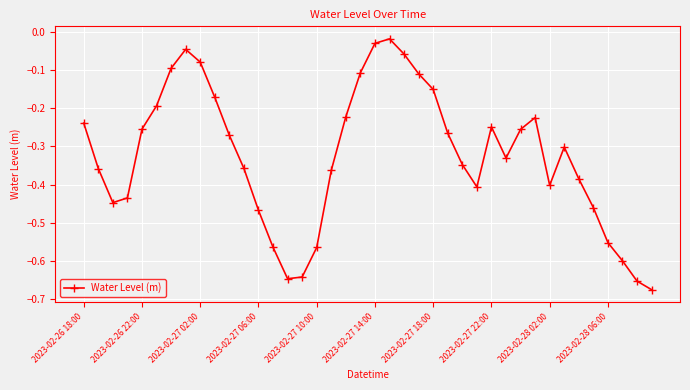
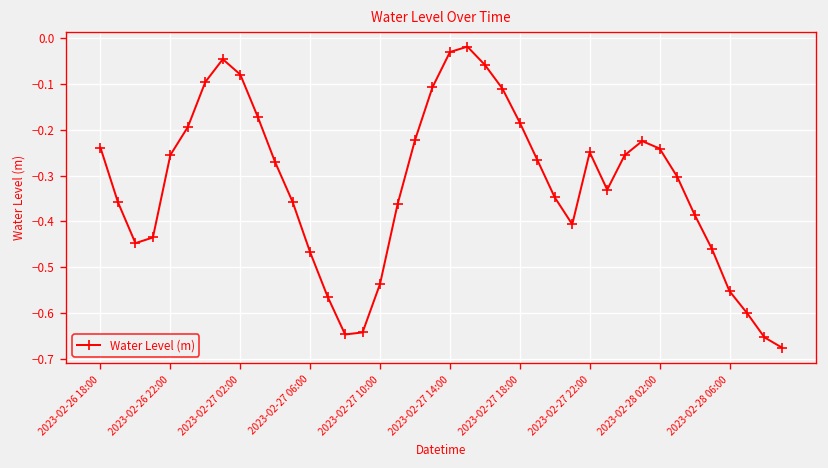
2023-02-27 10:00: -0.57 -> -0.54
2023-02-27 18:00: -0.15 -> -0.18
2023-02-28 02:00: -0.40 -> -0.24
